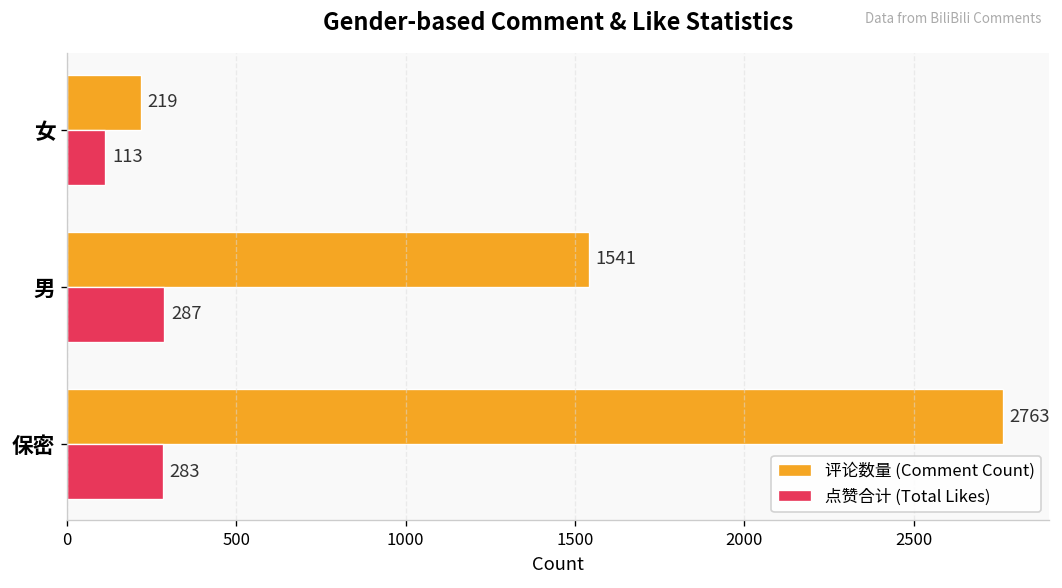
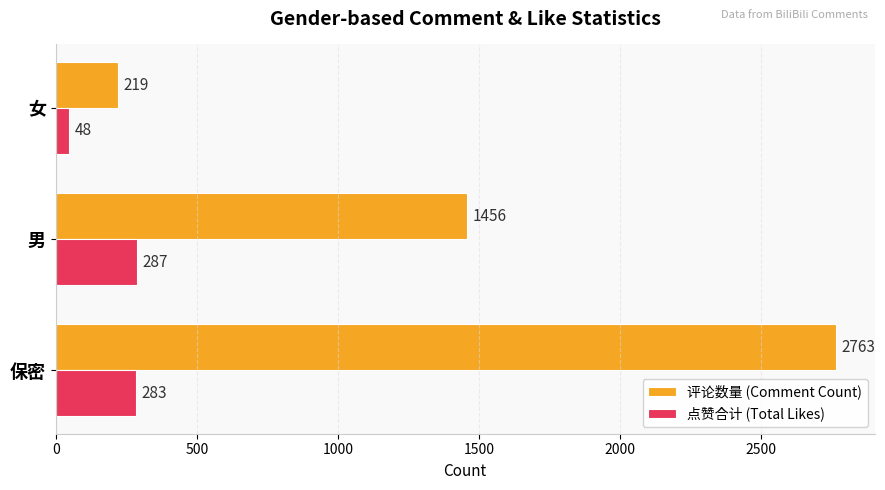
点赞合计 (Total Likes), 女: 113 -> 48
评论数量 (Comment Count), 男: 1541 -> 1456
